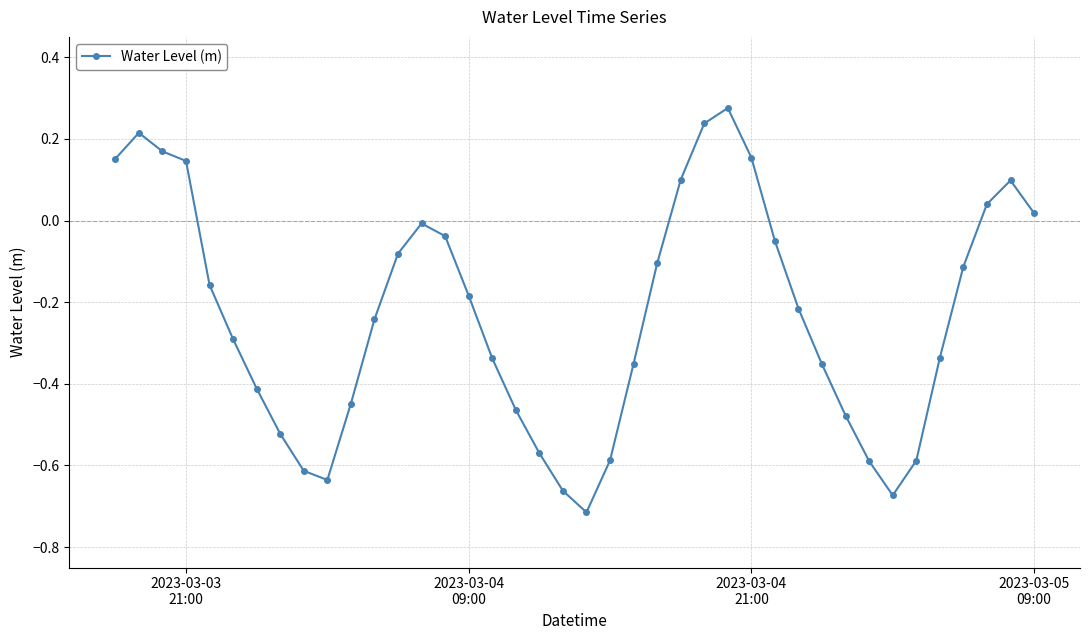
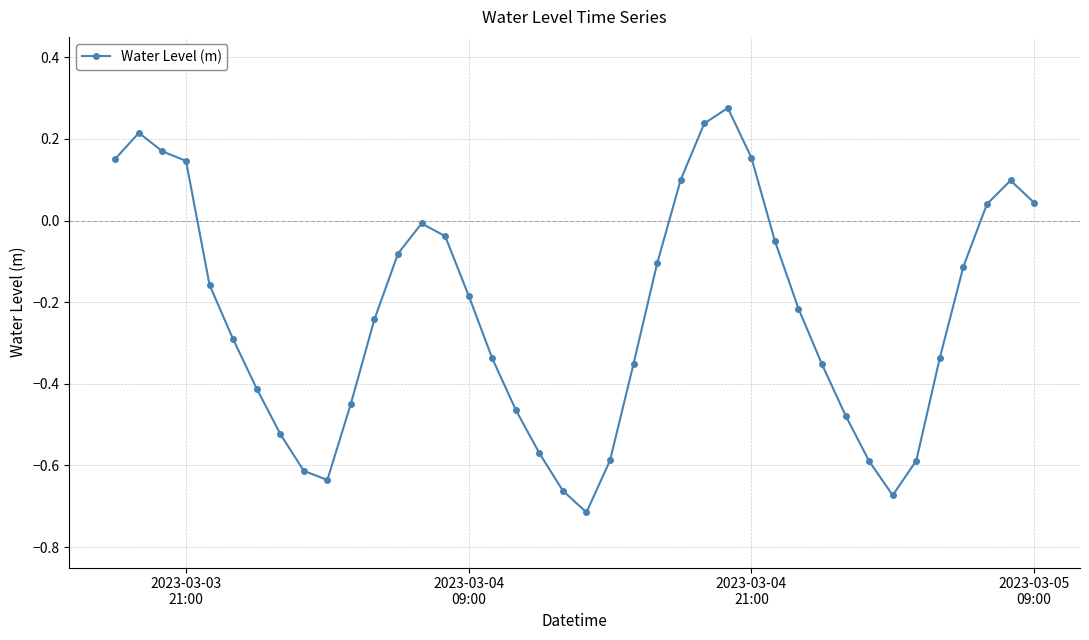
2023-03-05 09:00: 0.02 -> 0.04
